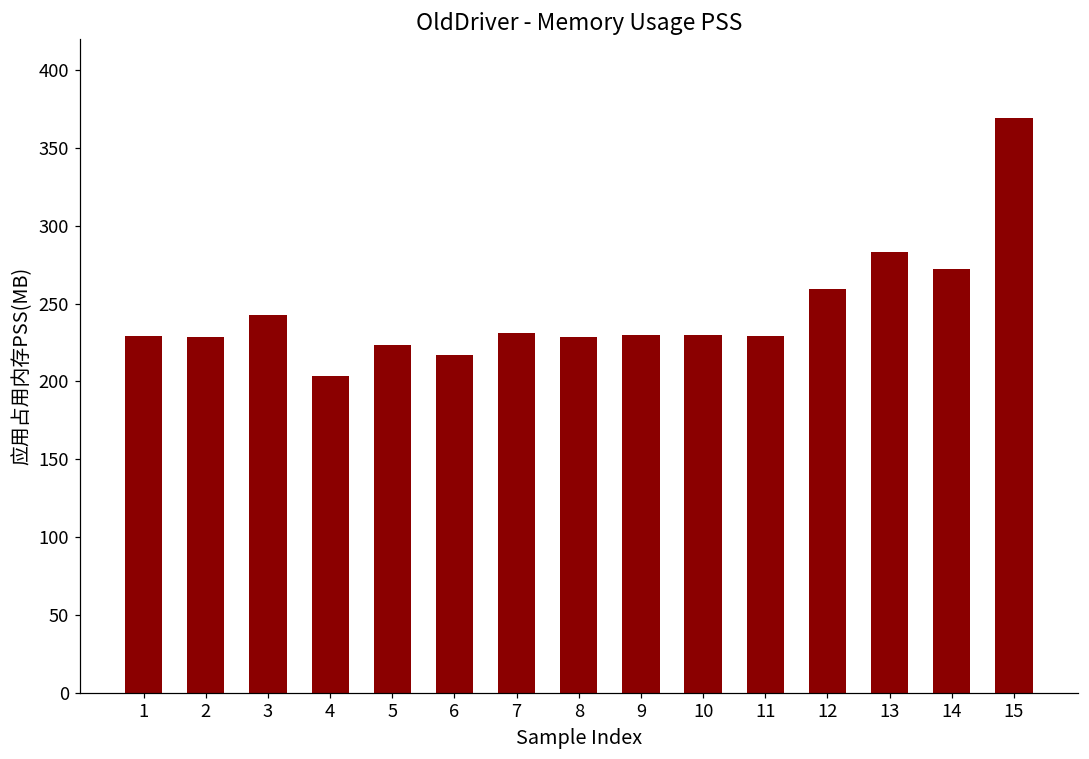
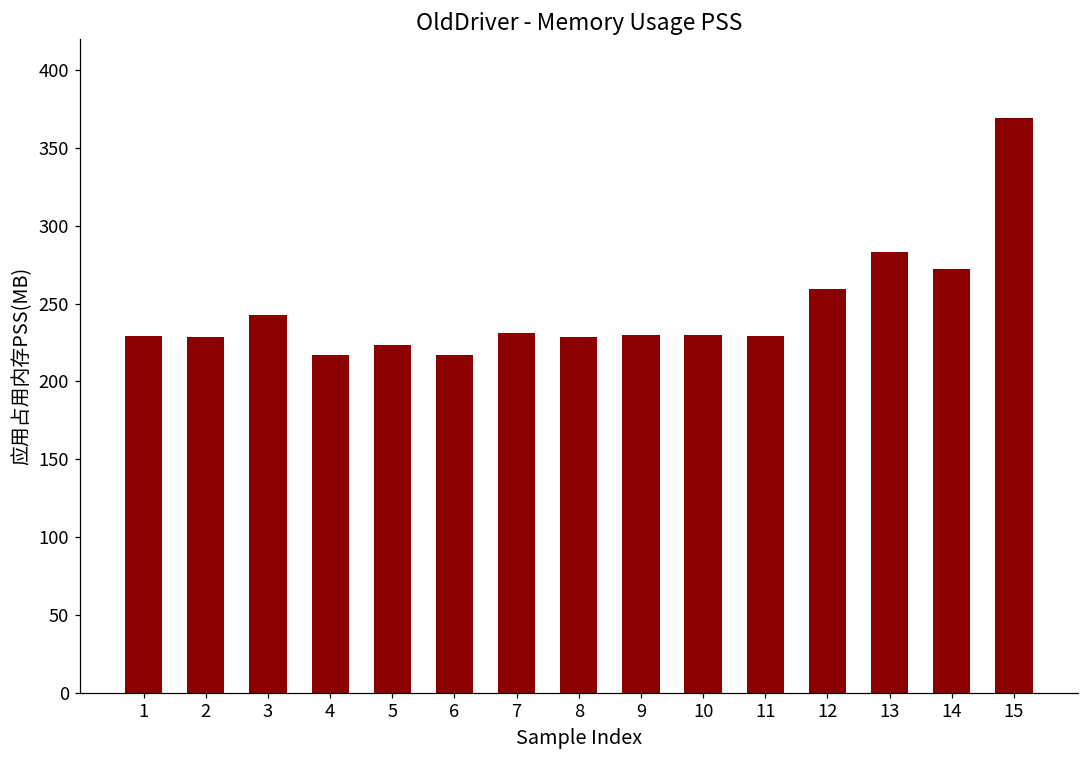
4: 204 -> 217
